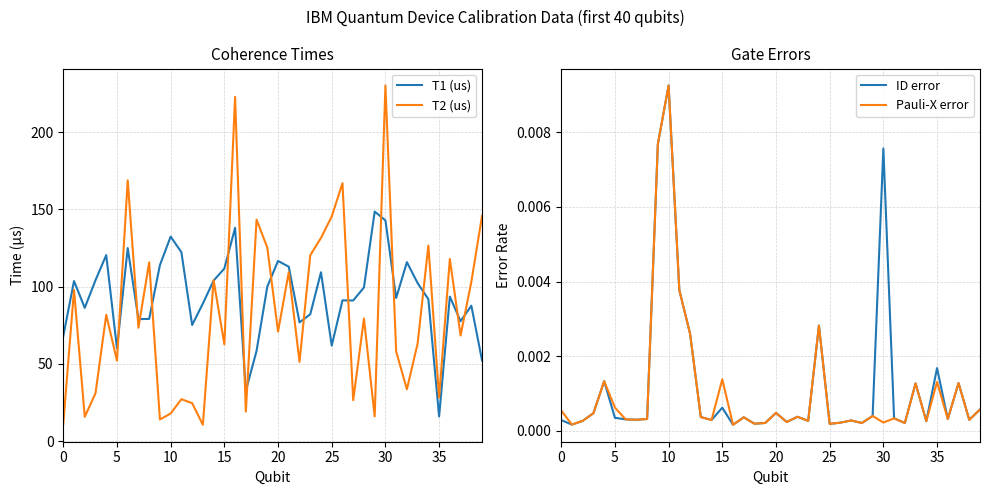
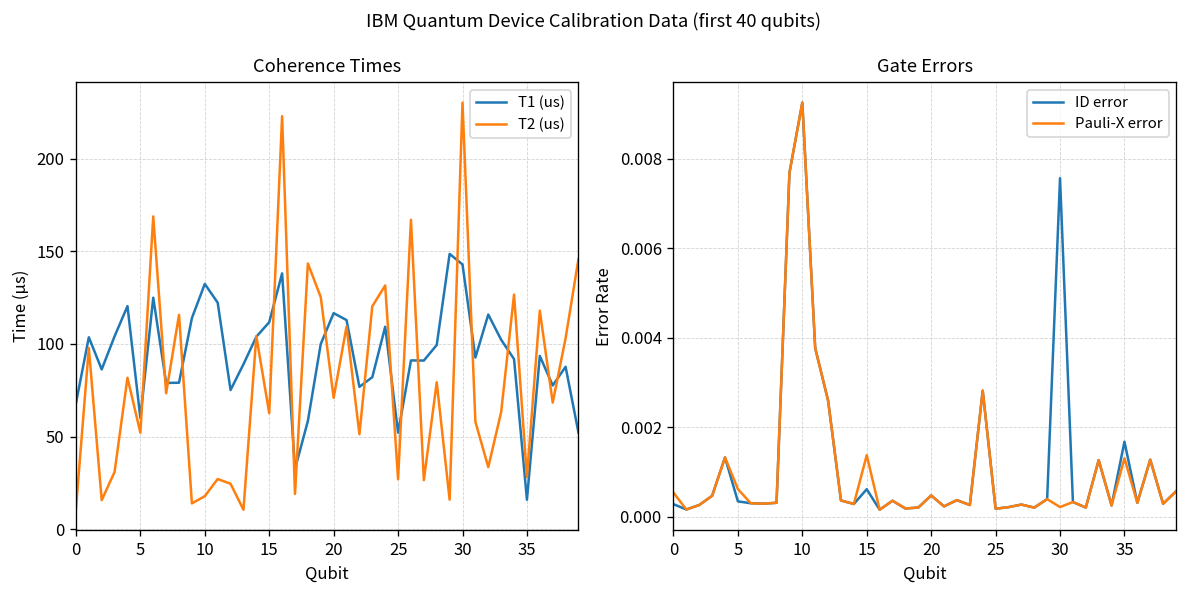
Coherence Times, T1 (us), 25: 62 -> 52
Coherence Times, T2 (us), 25: 145 -> 27
